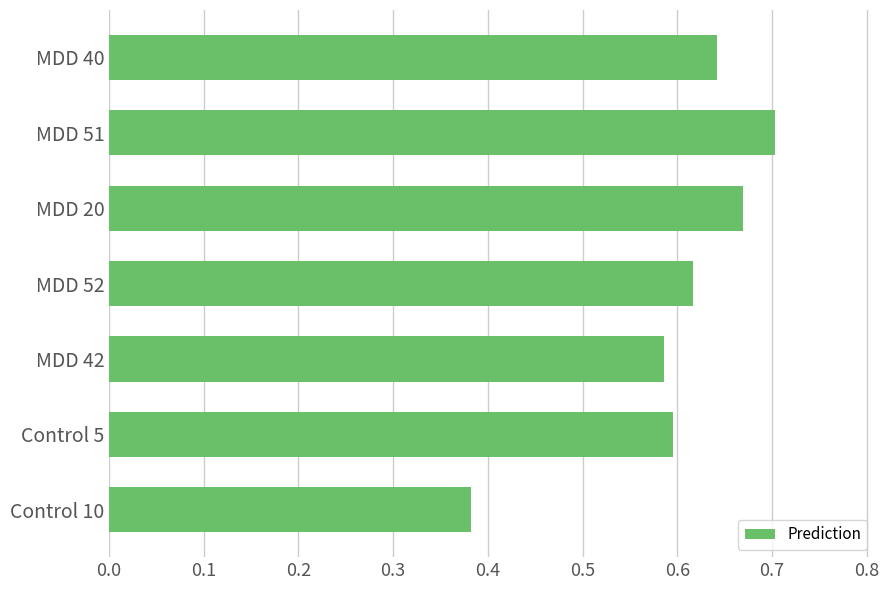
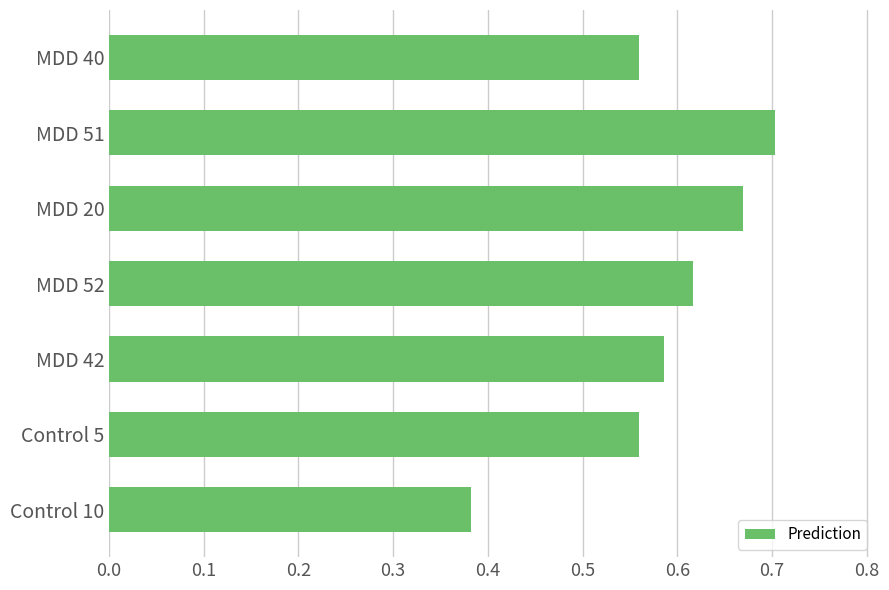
MDD 40: 0.64 -> 0.56
Control 5: 0.60 -> 0.56
